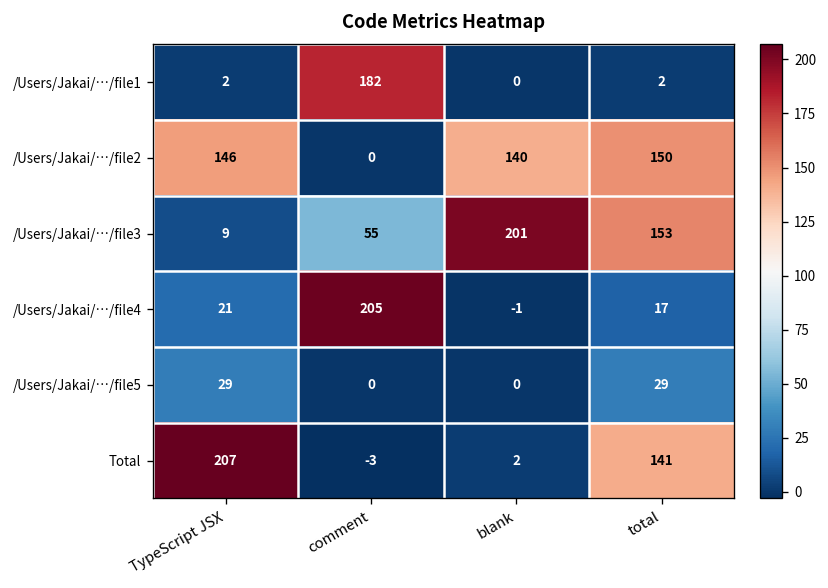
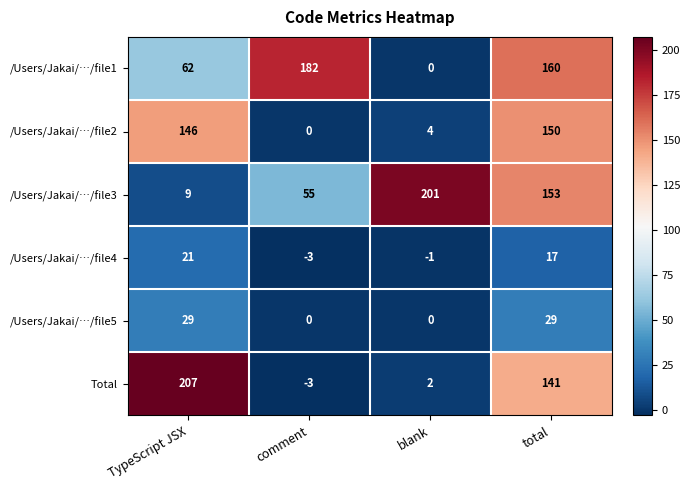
/Users/Jakai/…/file1, TypeScript JSX: 2 -> 62
/Users/Jakai/…/file1, total: 2 -> 160
/Users/Jakai/…/file2, blank: 140 -> 4
/Users/Jakai/…/file4, comment: 205 -> -3
